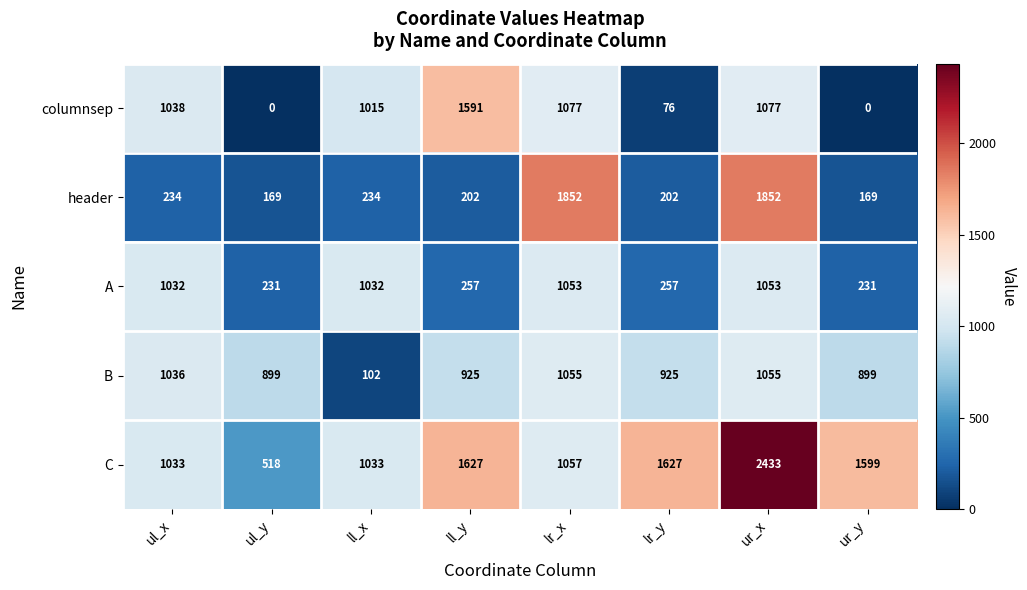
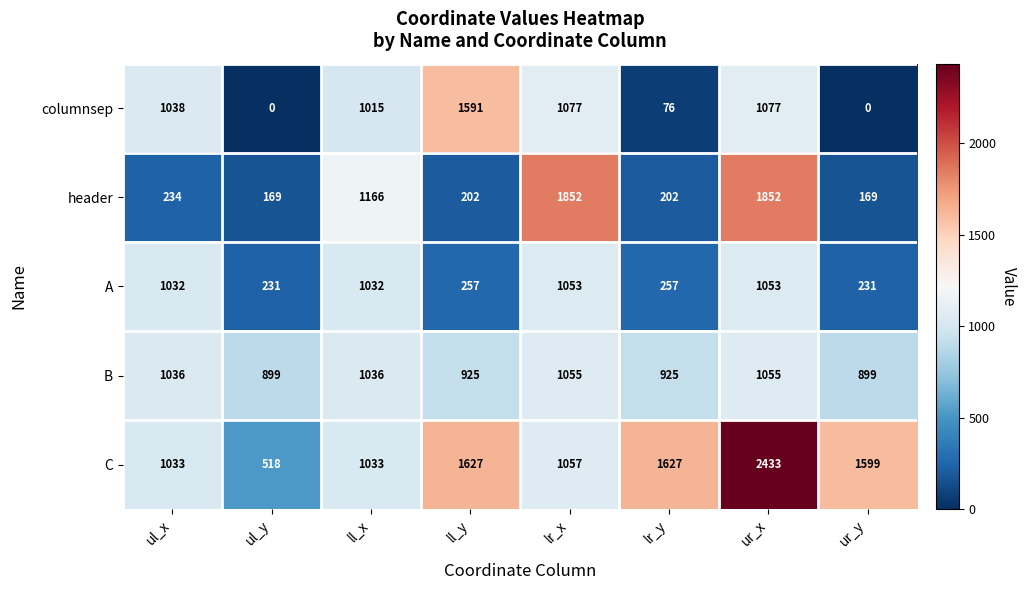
header, ll_x: 234 -> 1166
B, ll_x: 102 -> 1036
